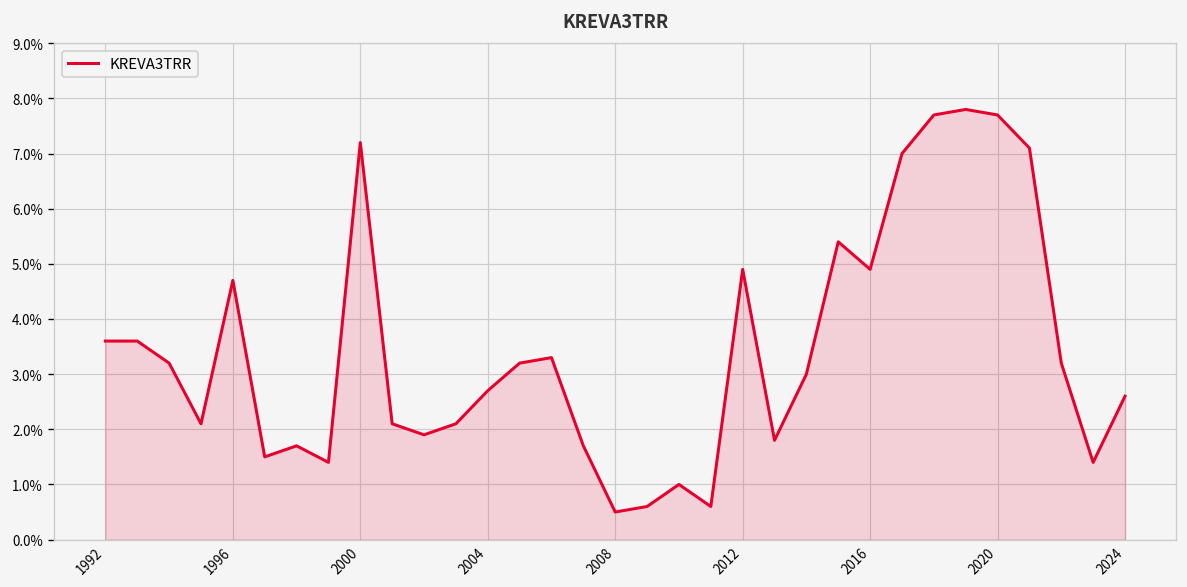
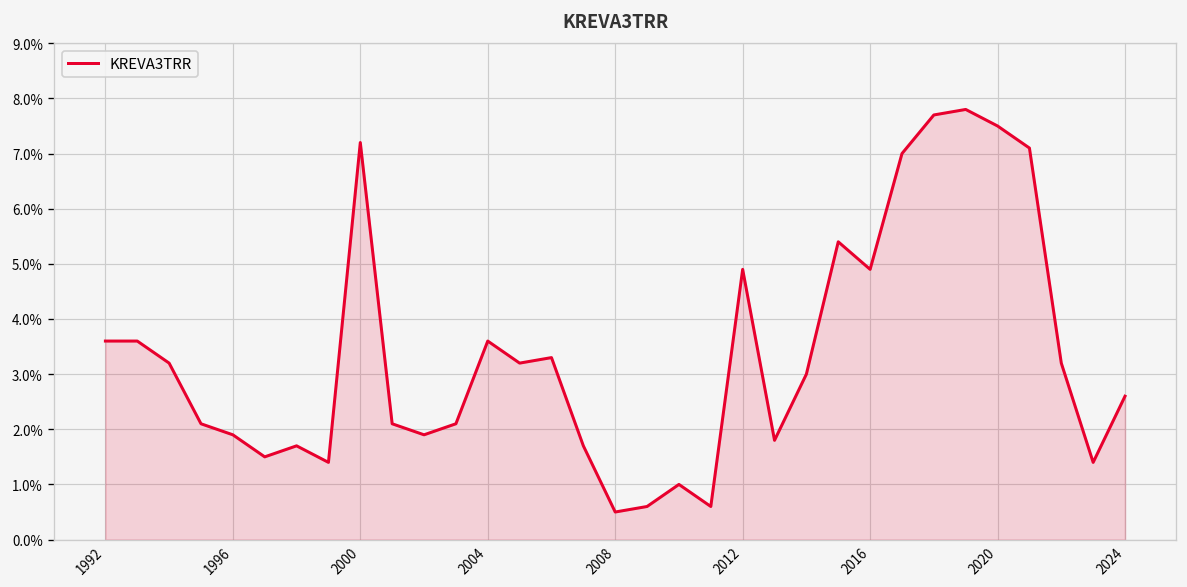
1996: 4.7% -> 1.9%
2004: 2.7% -> 3.6%
2020: 7.7% -> 7.5%
